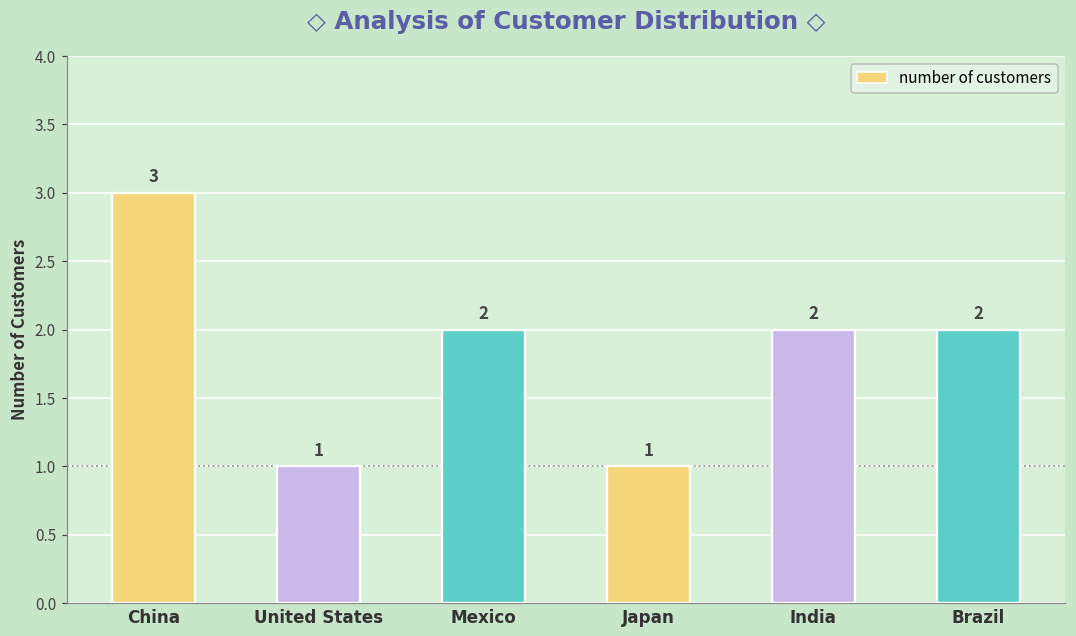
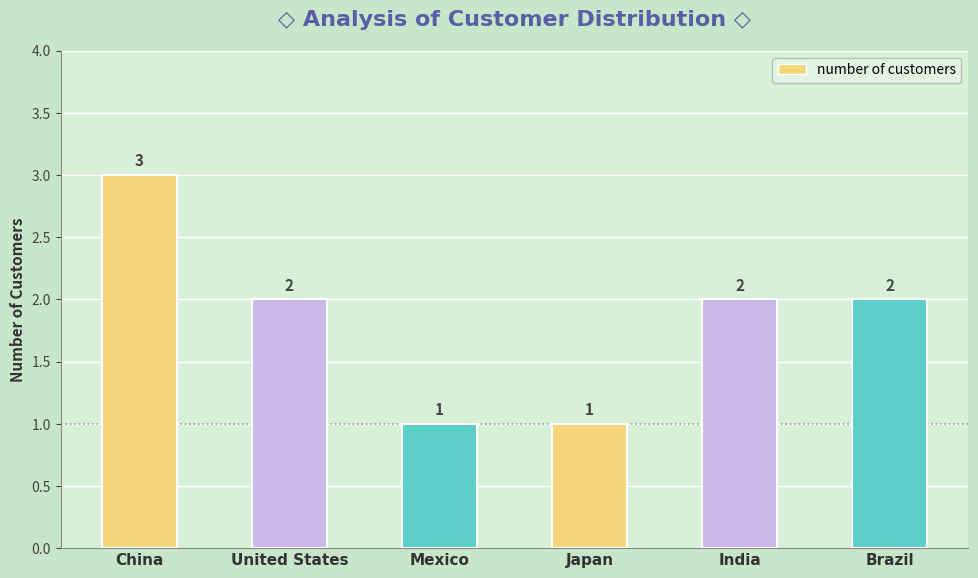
United States: 1 -> 2
Mexico: 2 -> 1
